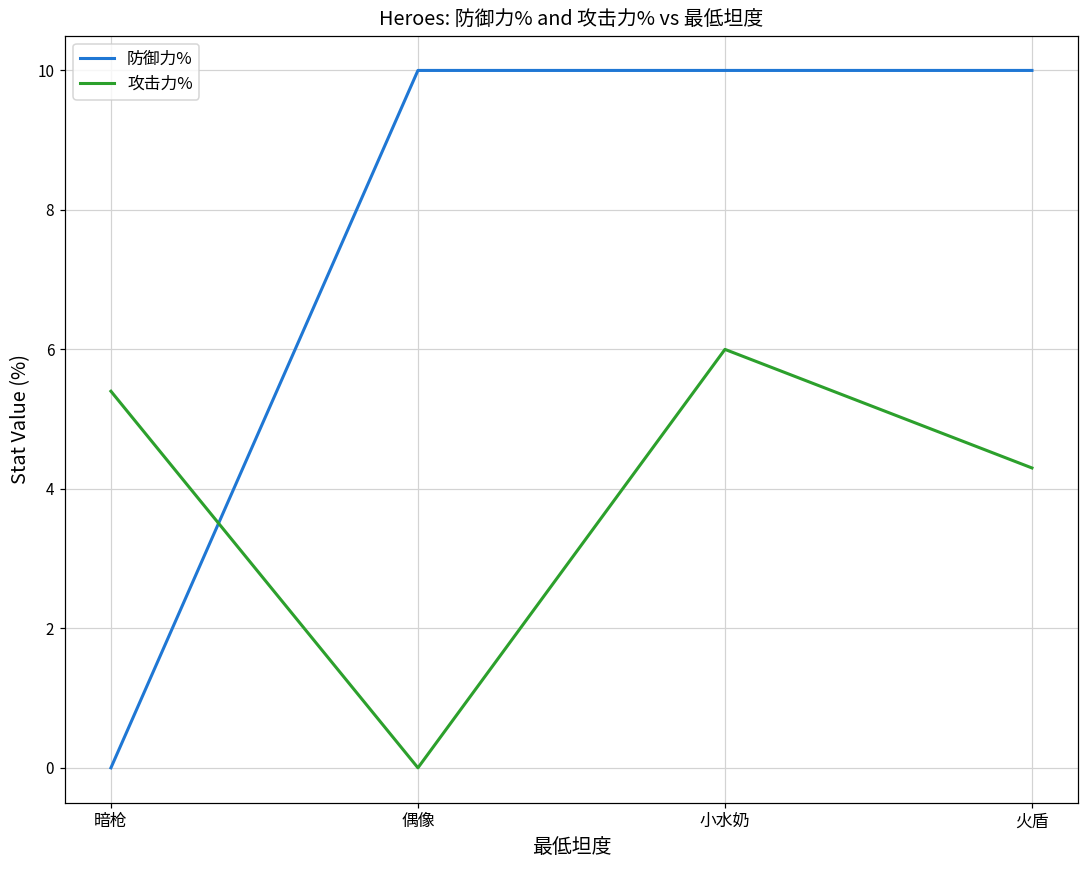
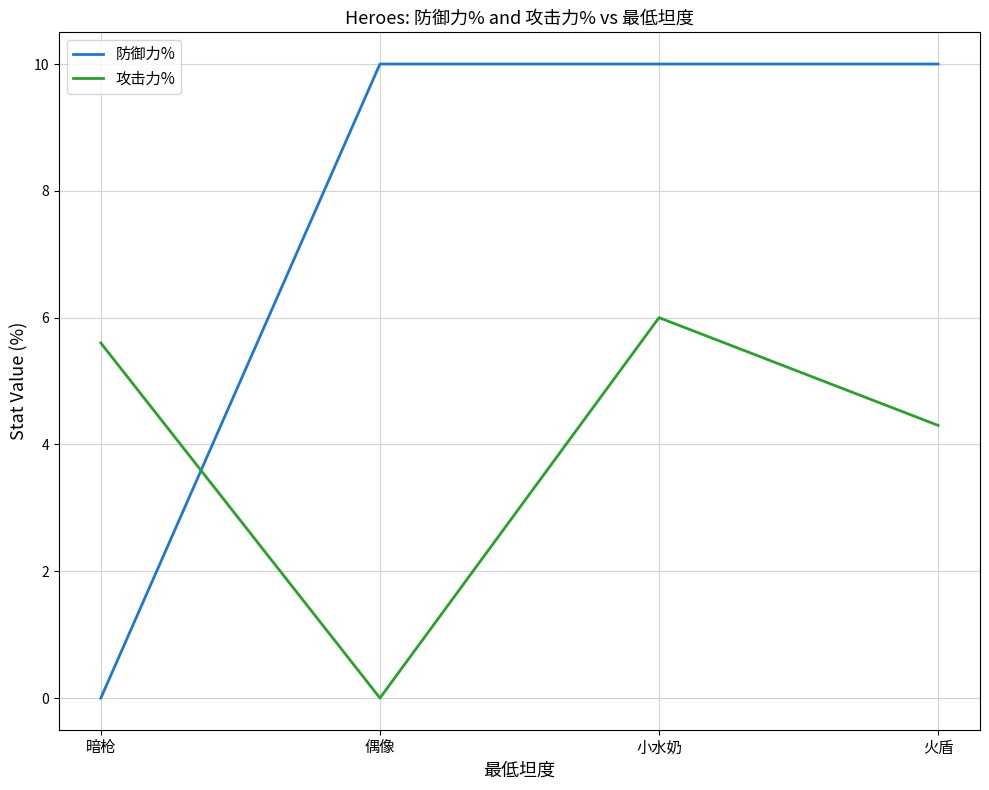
攻击力%, 暗枪: 5.4 -> 5.6
